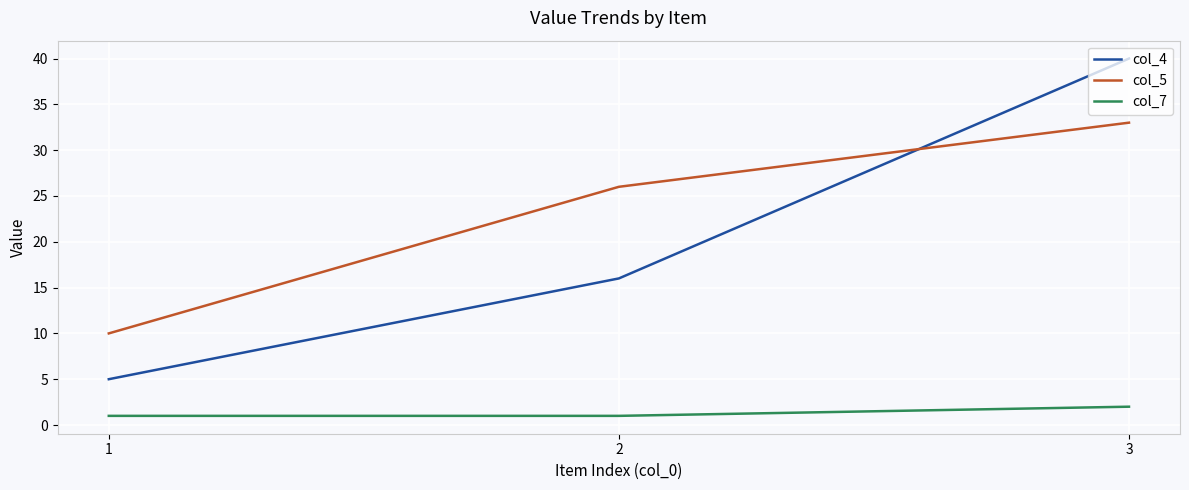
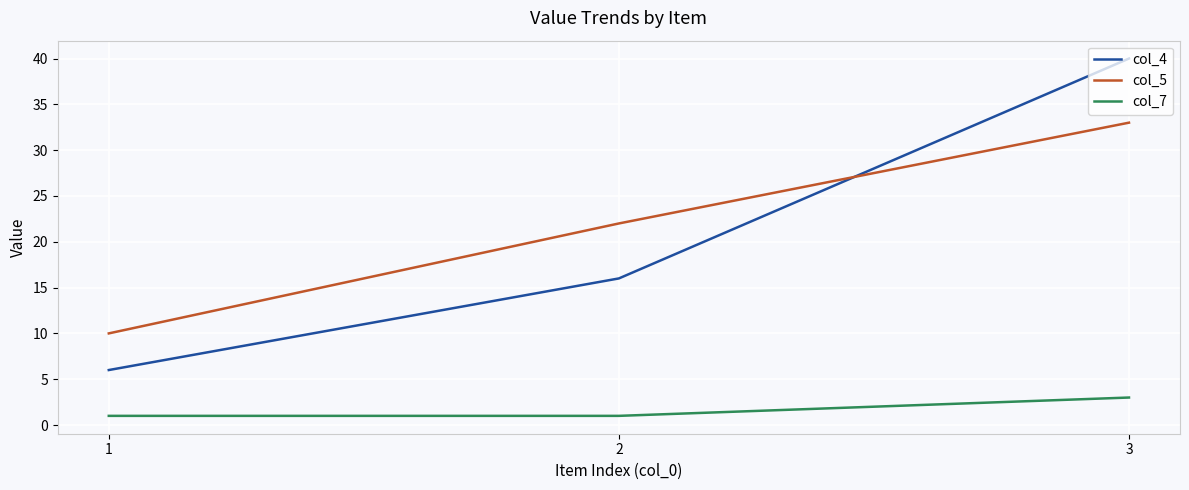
col_4, 1: 5 -> 6
col_5, 2: 26 -> 22
col_7, 3: 2 -> 3
